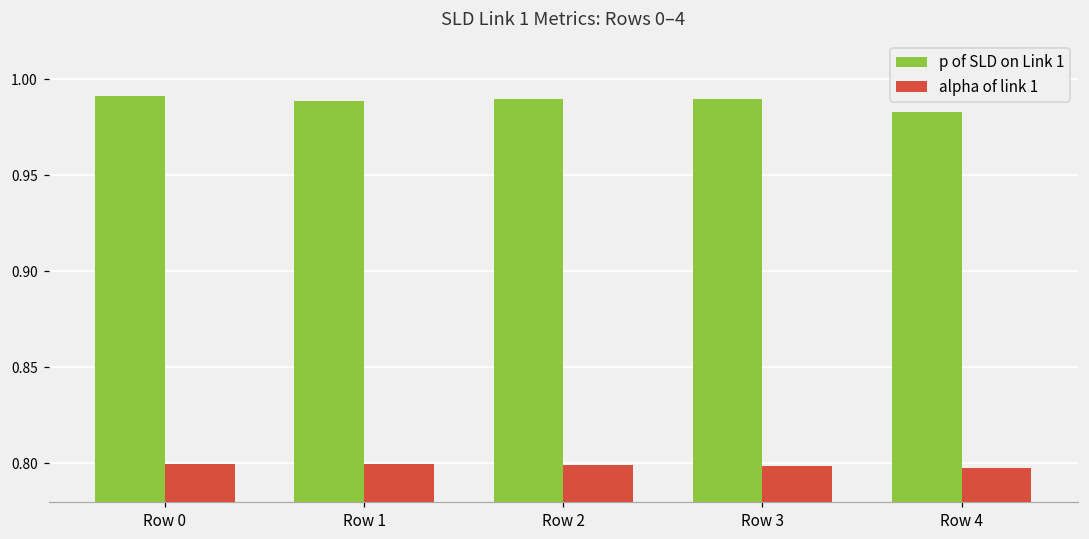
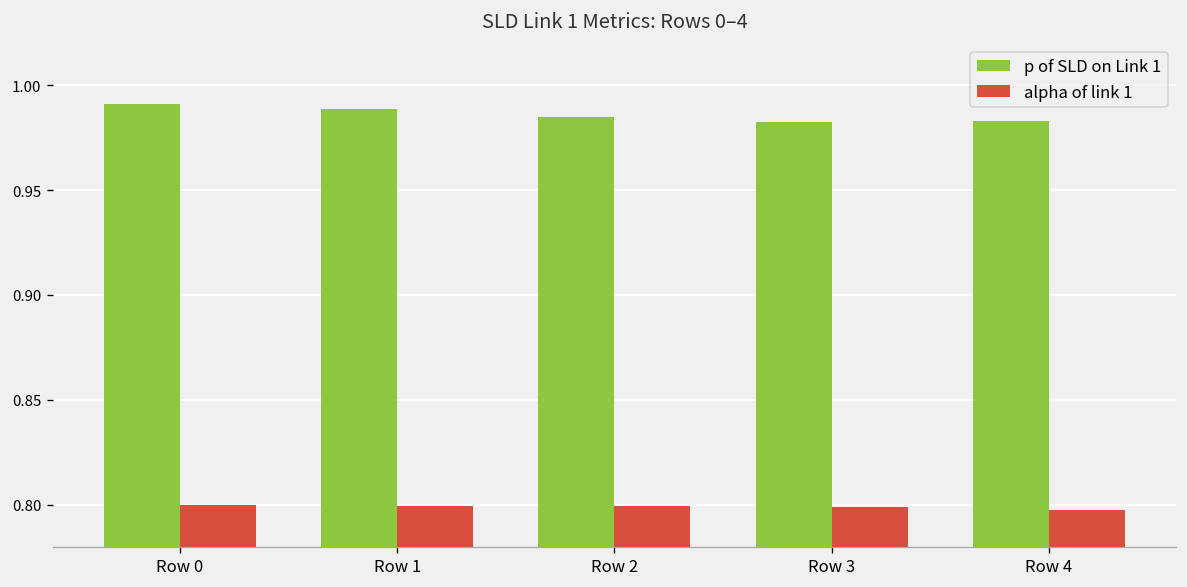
p of SLD on Link 1, Row 2: 0.990 -> 0.985
p of SLD on Link 1, Row 3: 0.989 -> 0.983
